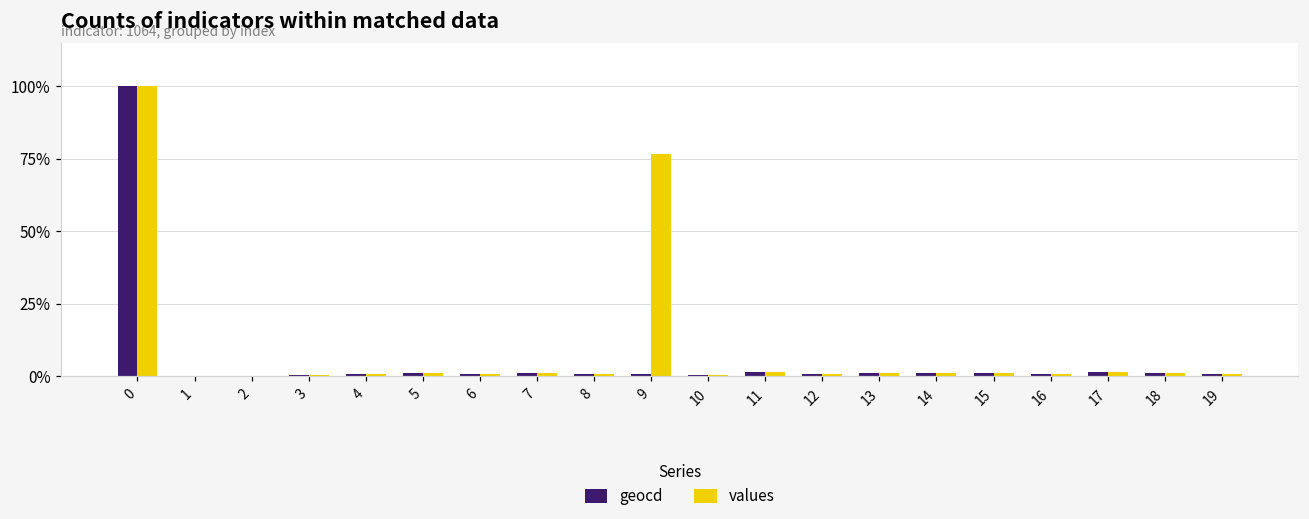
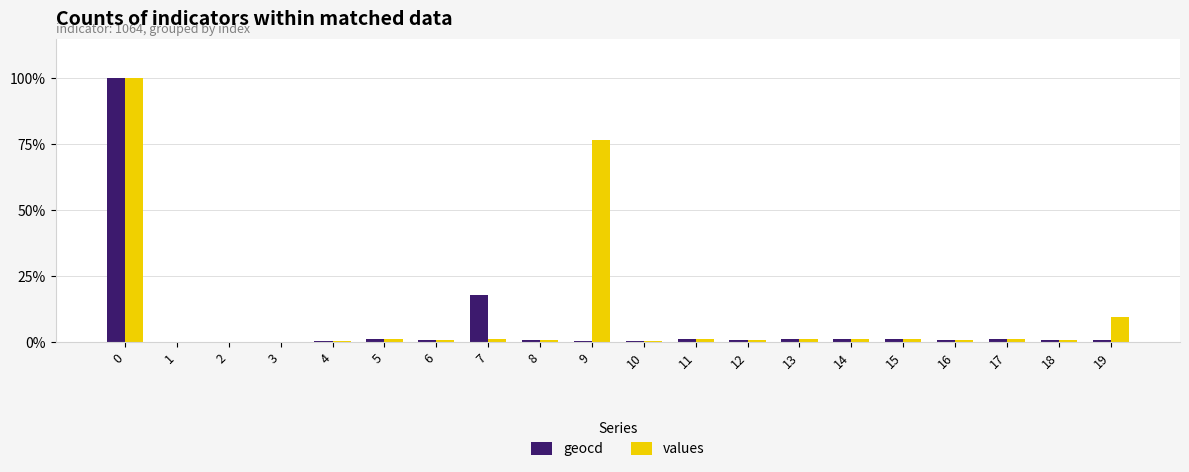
geocd, 7: 1% -> 18%
values, 19: 1% -> 10%
